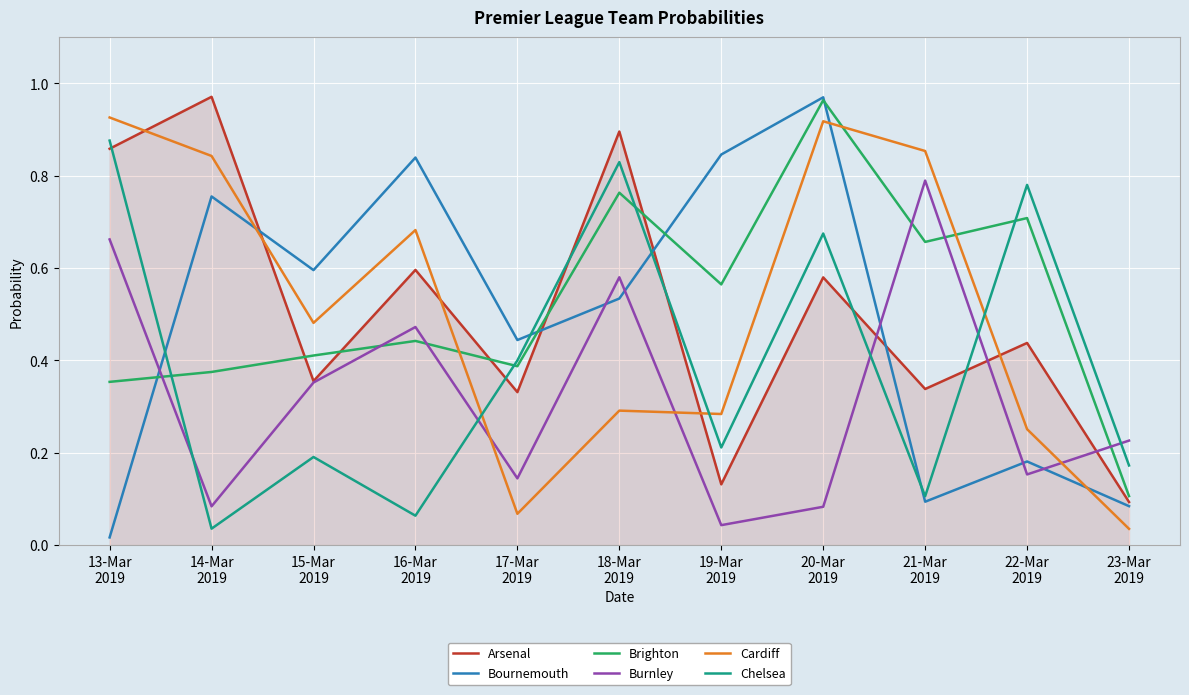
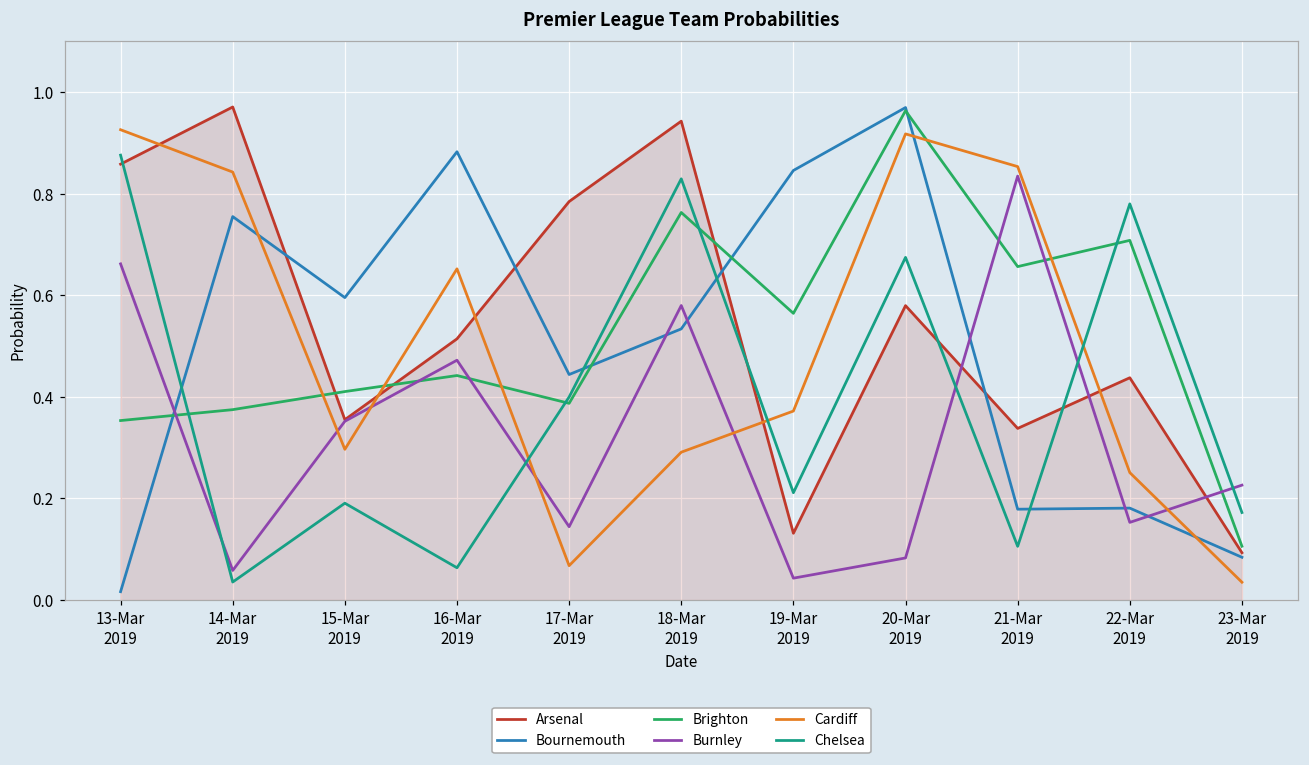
Burnley, 14-Mar 2019: 0.08 -> 0.06
Cardiff, 15-Mar 2019: 0.48 -> 0.30
Arsenal, 16-Mar 2019: 0.60 -> 0.51
Bournemouth, 16-Mar 2019: 0.84 -> 0.88
Cardiff, 16-Mar 2019: 0.68 -> 0.65
Arsenal, 17-Mar 2019: 0.33 -> 0.78
Arsenal, 18-Mar 2019: 0.90 -> 0.94
Cardiff, 19-Mar 2019: 0.28 -> 0.37
Bournemouth, 21-Mar 2019: 0.09 -> 0.18
Burnley, 21-Mar 2019: 0.79 -> 0.83
